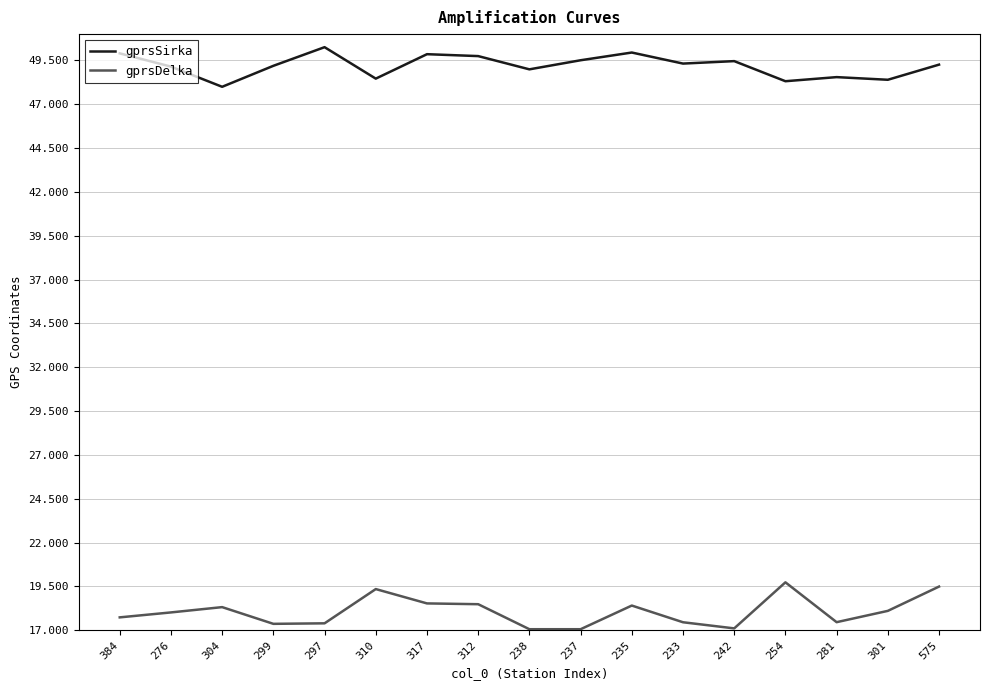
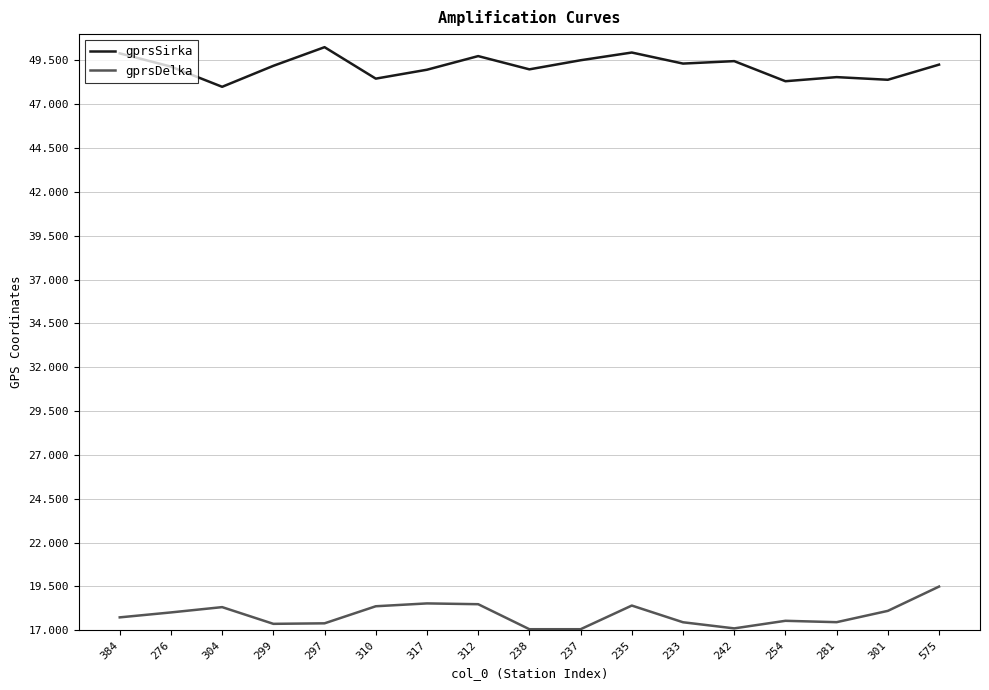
gprsDelka, 310: 19.4 -> 18.4
gprsSirka, 317: 49.9 -> 49.0
gprsDelka, 254: 19.7 -> 17.5
